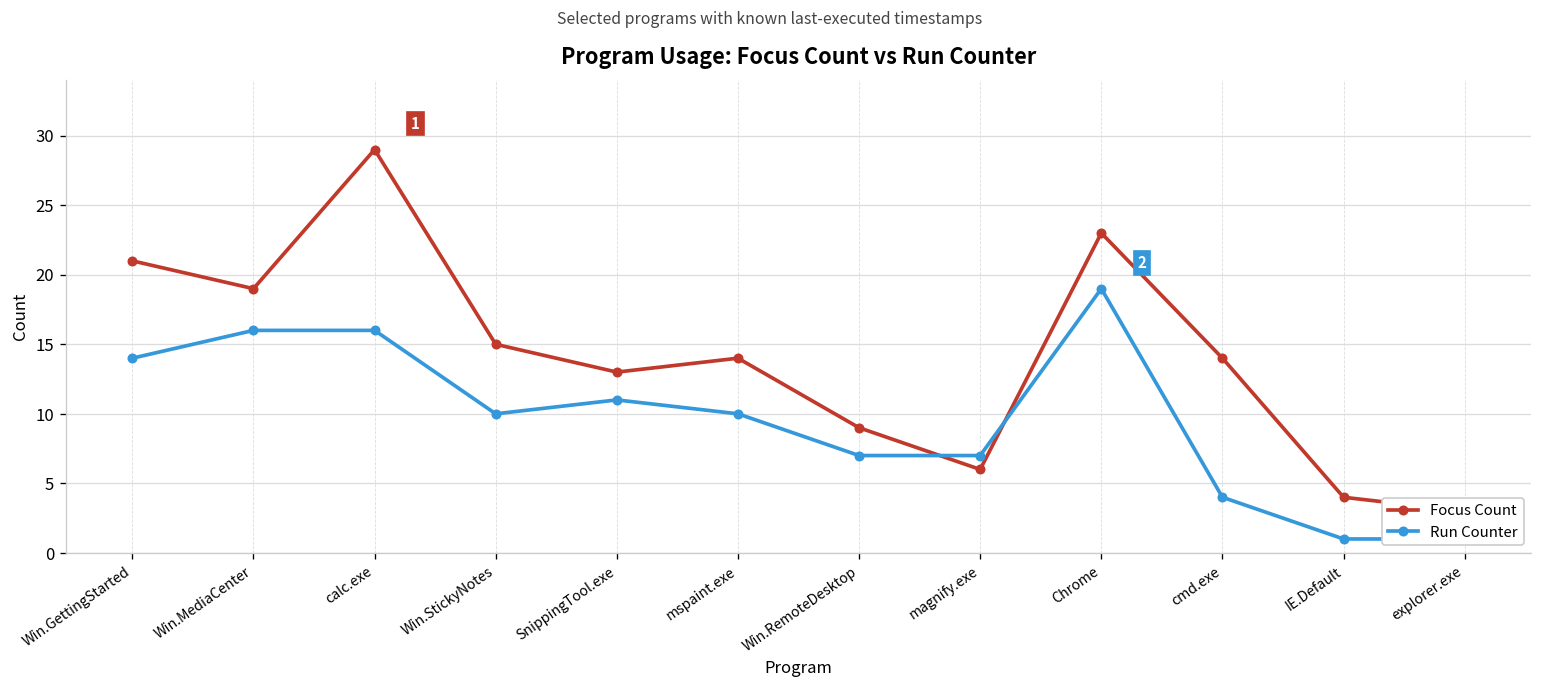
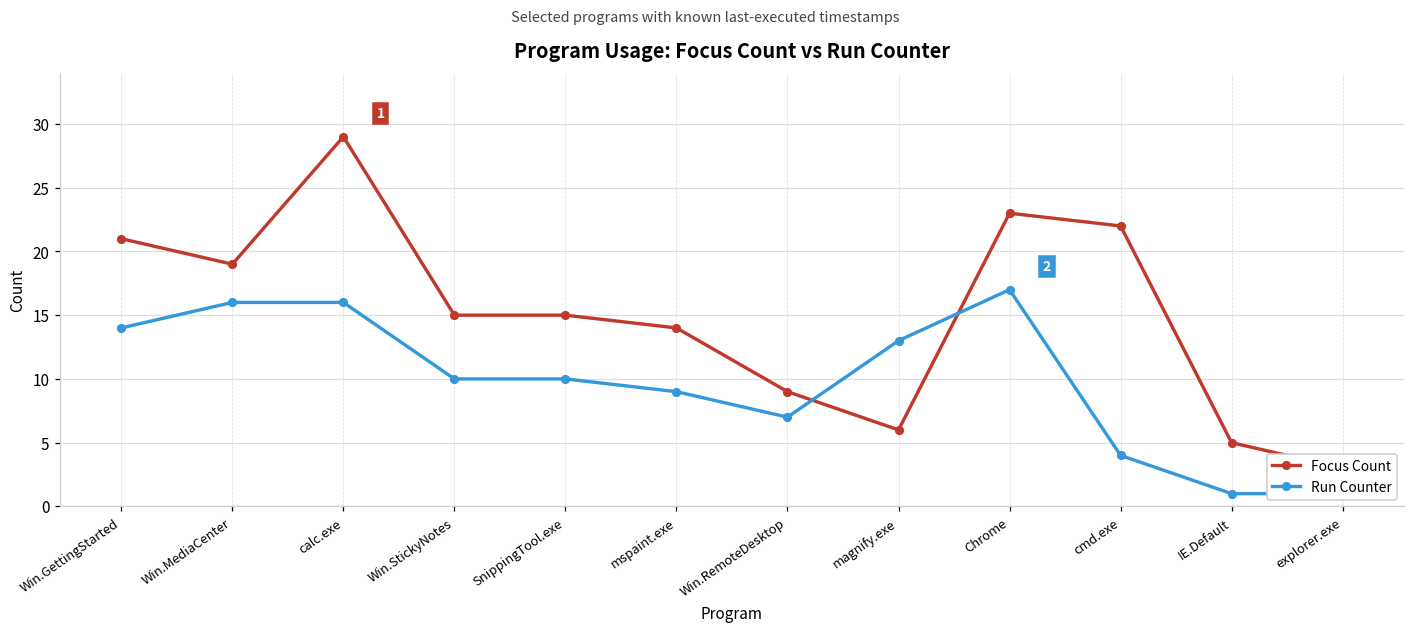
Focus Count, SnippingTool.exe: 13 -> 15
Run Counter, SnippingTool.exe: 11 -> 10
Run Counter, mspaint.exe: 10 -> 9
Run Counter, magnify.exe: 7 -> 13
Run Counter, Chrome: 19 -> 17
Focus Count, cmd.exe: 14 -> 22
Focus Count, IE.Default: 4 -> 5
